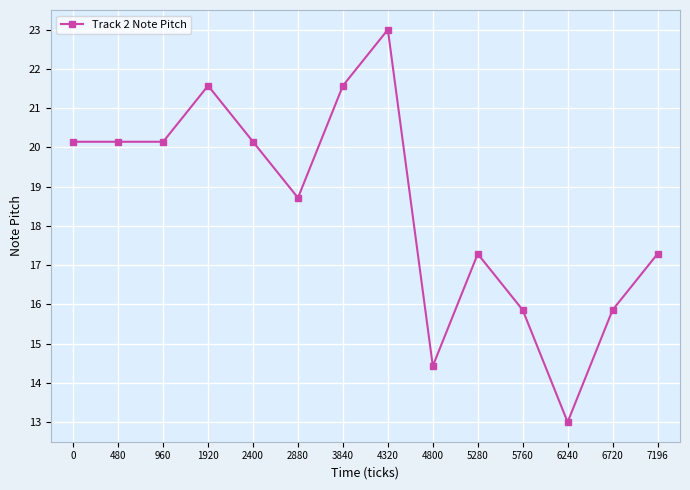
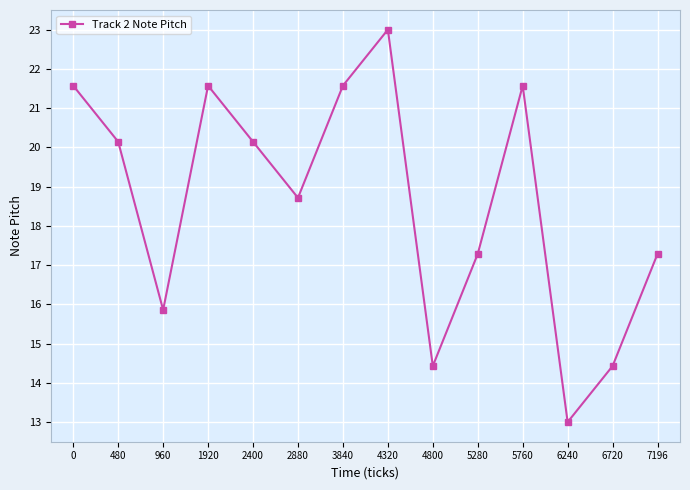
0: 20.1 -> 21.6
960: 20.1 -> 15.9
5760: 15.9 -> 21.6
6720: 15.9 -> 14.4
